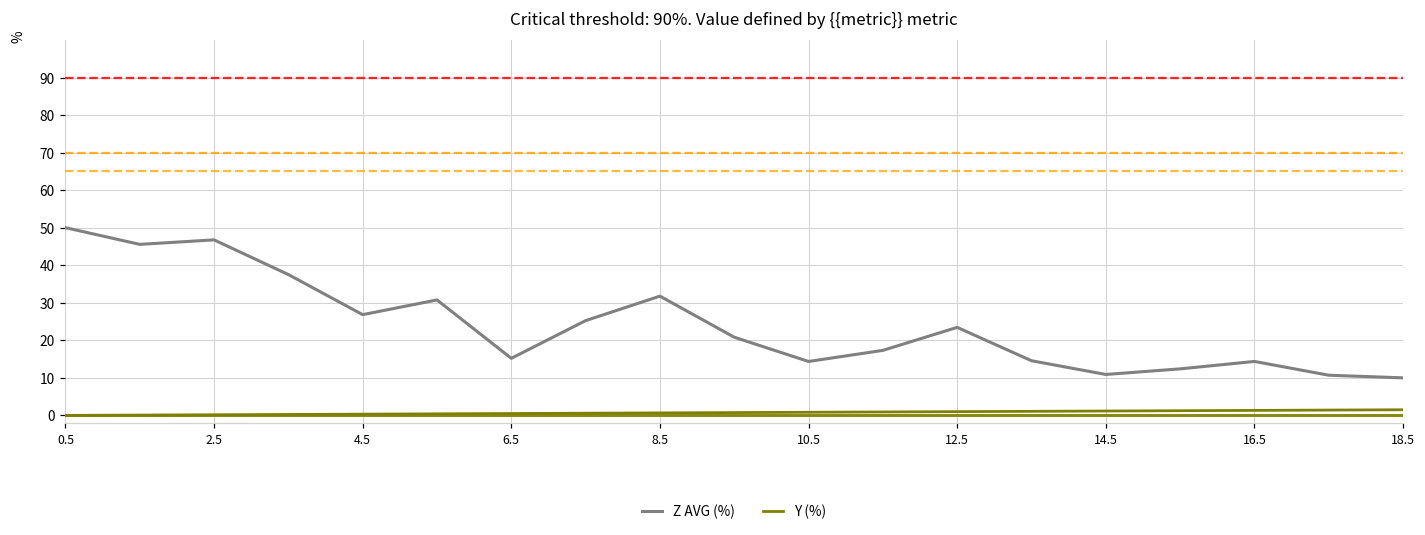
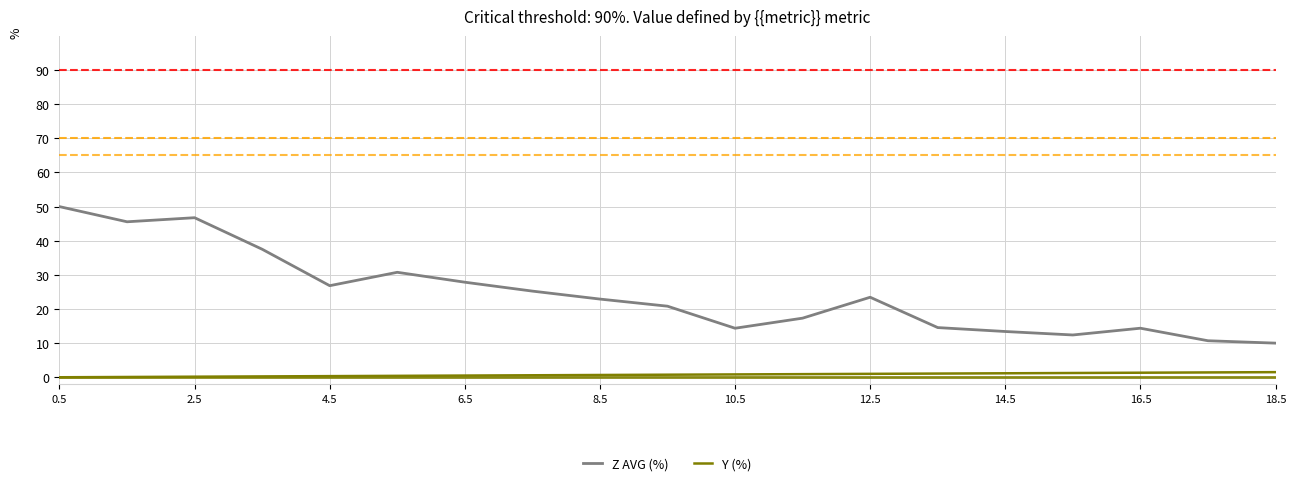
Z AVG (%), 6.5: 15 -> 28
Z AVG (%), 8.5: 32 -> 23
Z AVG (%), 14.5: 11 -> 13
